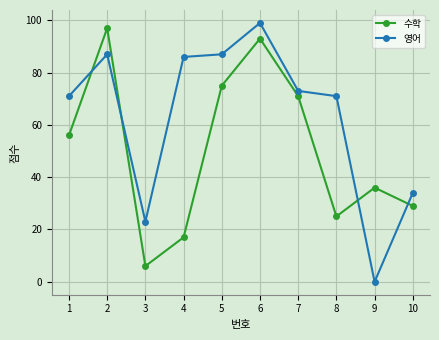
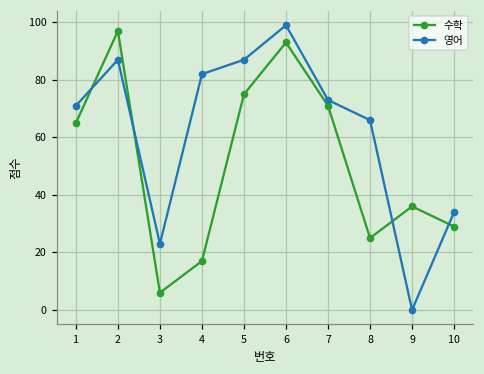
수학, 1: 56 -> 65
영어, 4: 86 -> 82
영어, 8: 71 -> 66
